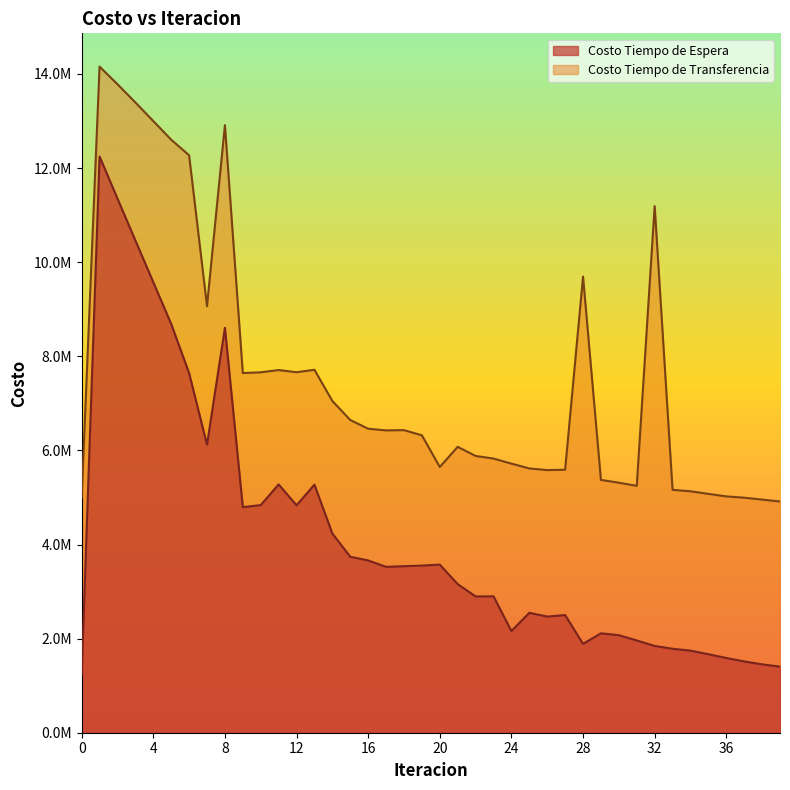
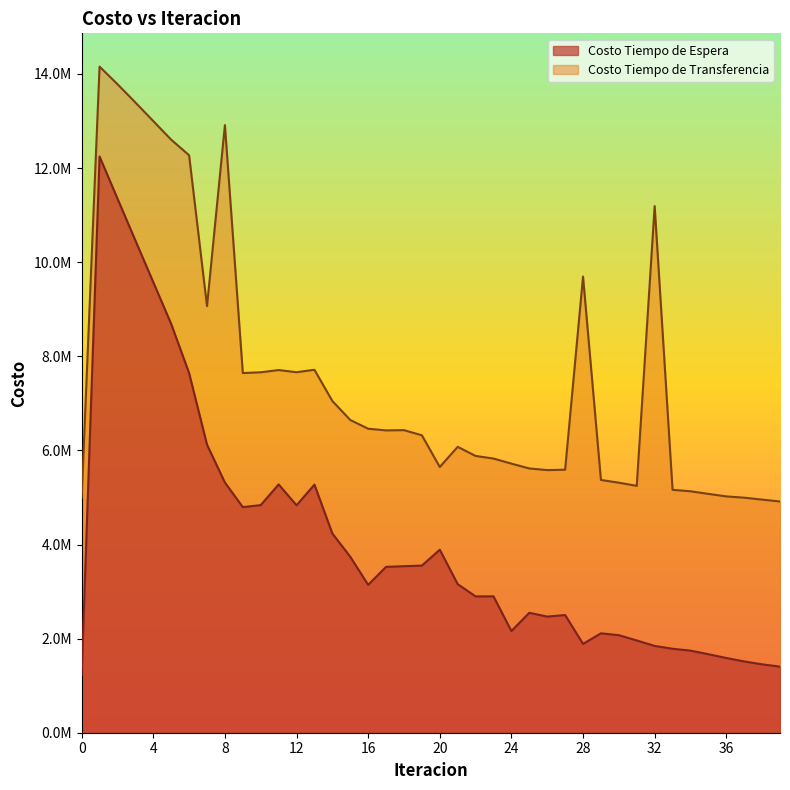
Costo Tiempo de Espera, 8: 8600000 -> 5300000
Costo Tiempo de Espera, 16: 3700000 -> 3100000
Costo Tiempo de Espera, 20: 3600000 -> 3900000
